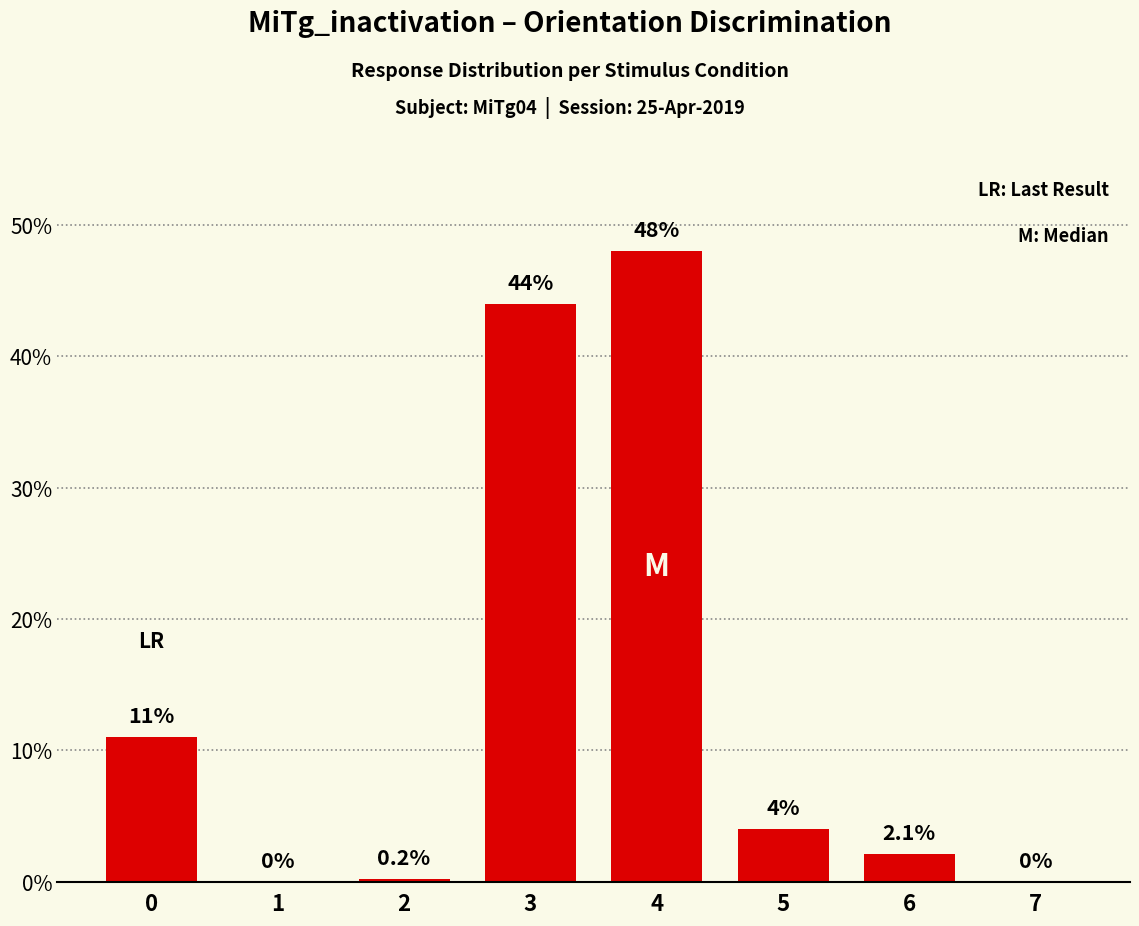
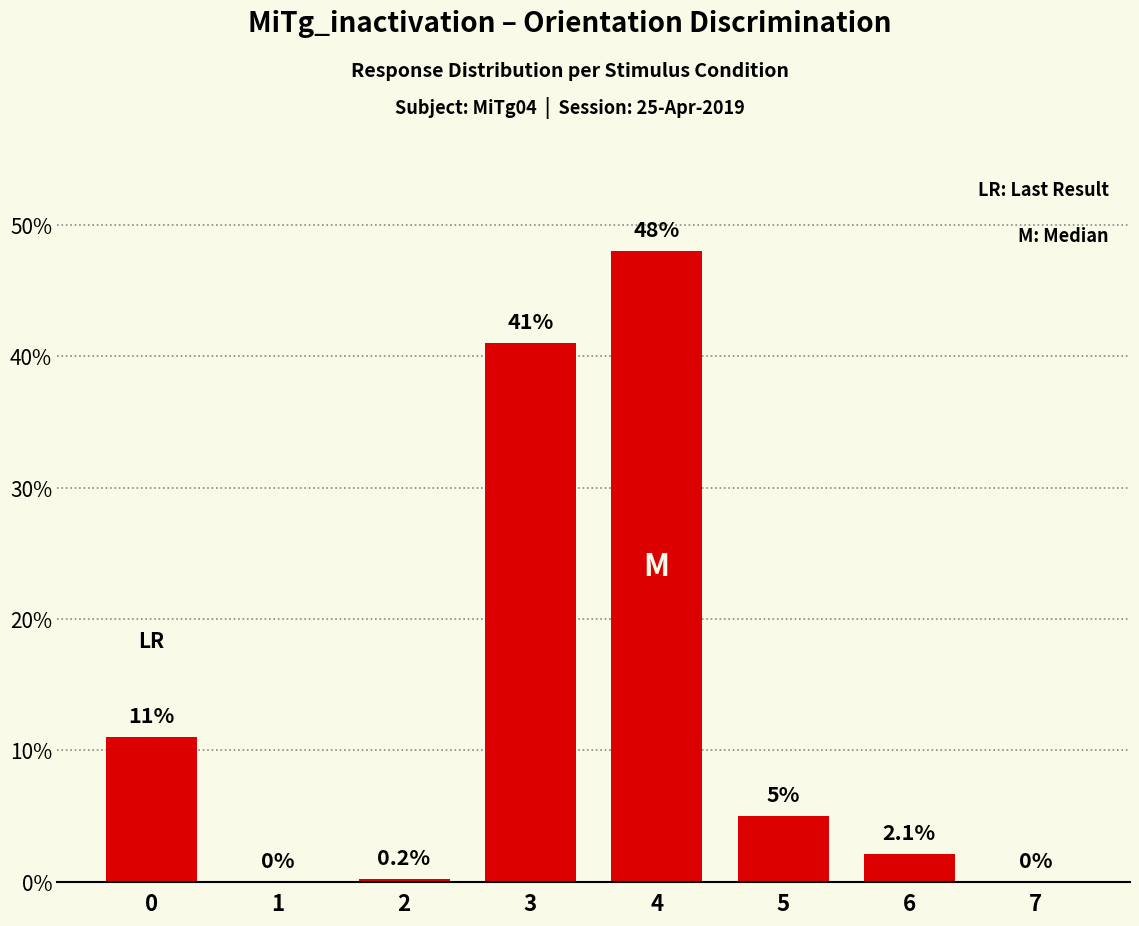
3: 44% -> 41%
5: 4% -> 5%
